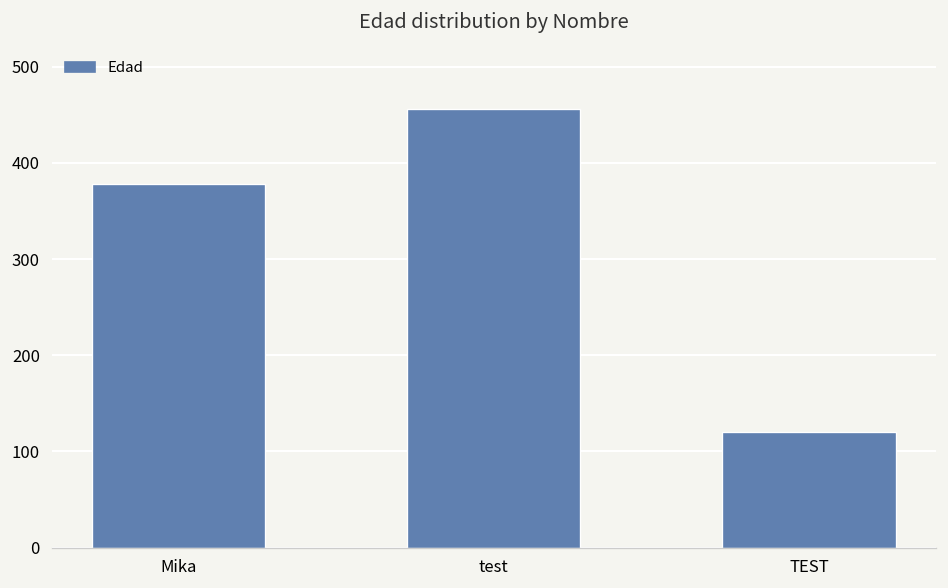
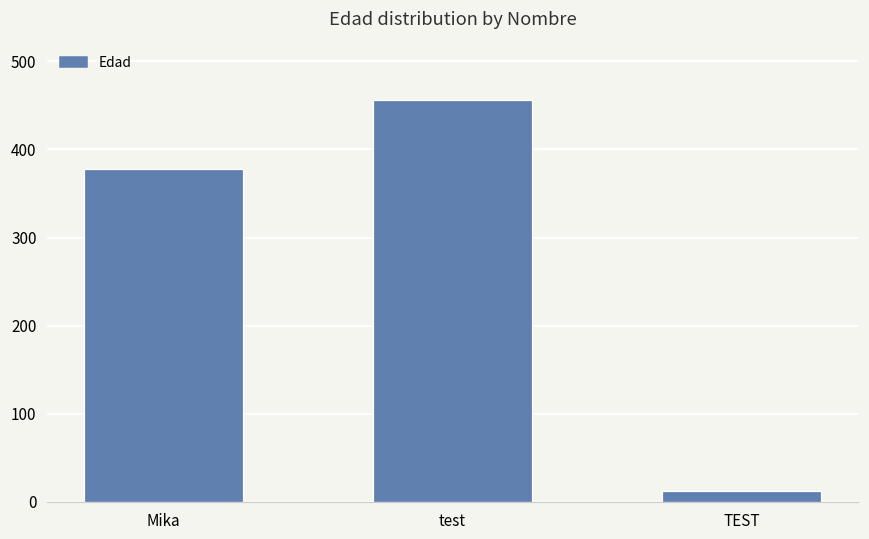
TEST: 120 -> 10
